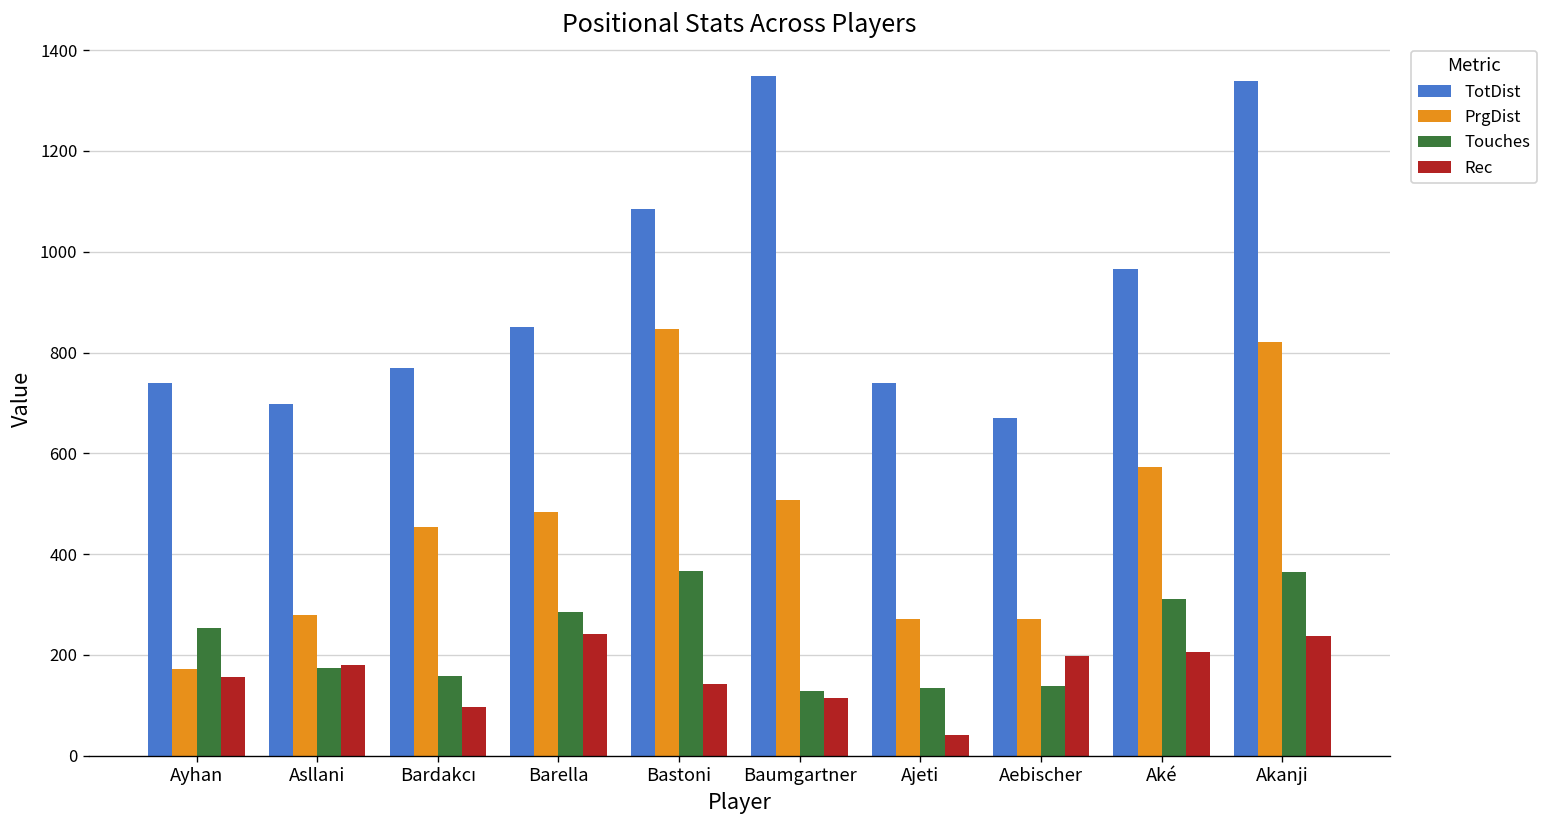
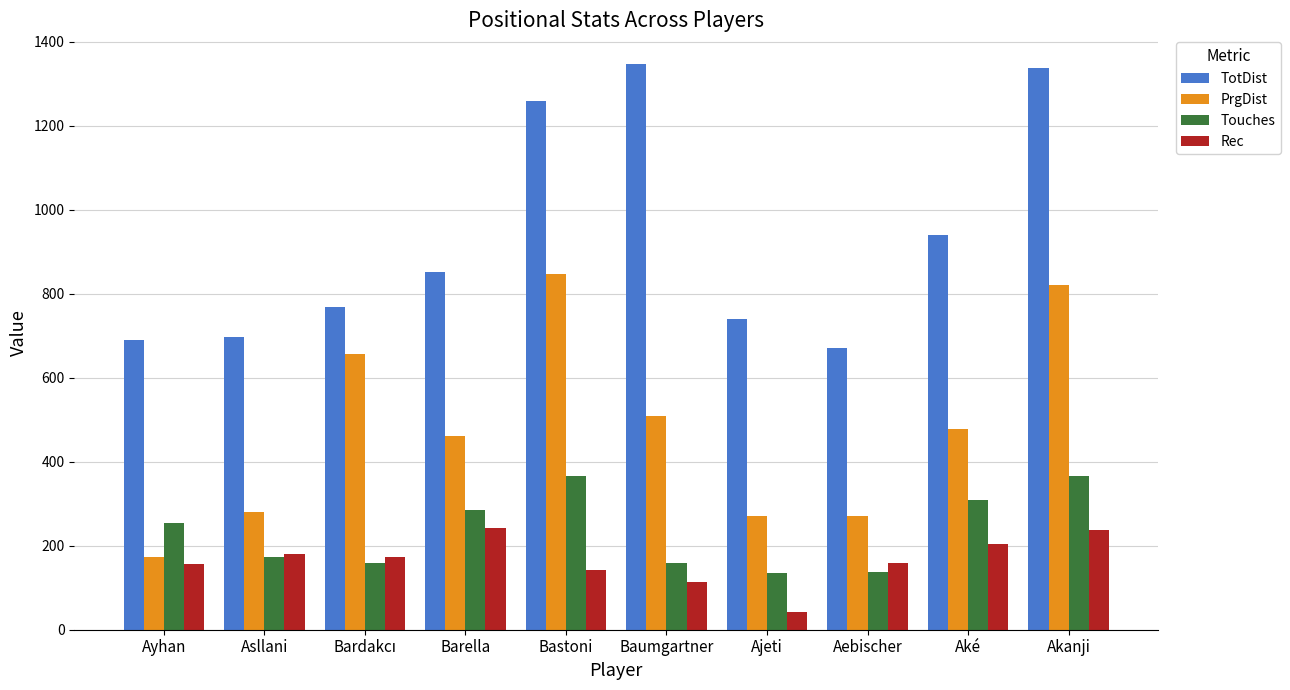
TotDist, Ayhan: 740 -> 690
PrgDist, Bardakcı: 450 -> 660
Rec, Bardakcı: 100 -> 170
PrgDist, Barella: 480 -> 460
TotDist, Bastoni: 1080 -> 1260
Touches, Baumgartner: 130 -> 160
Rec, Aebischer: 200 -> 160
TotDist, Aké: 970 -> 940
PrgDist, Aké: 570 -> 480
